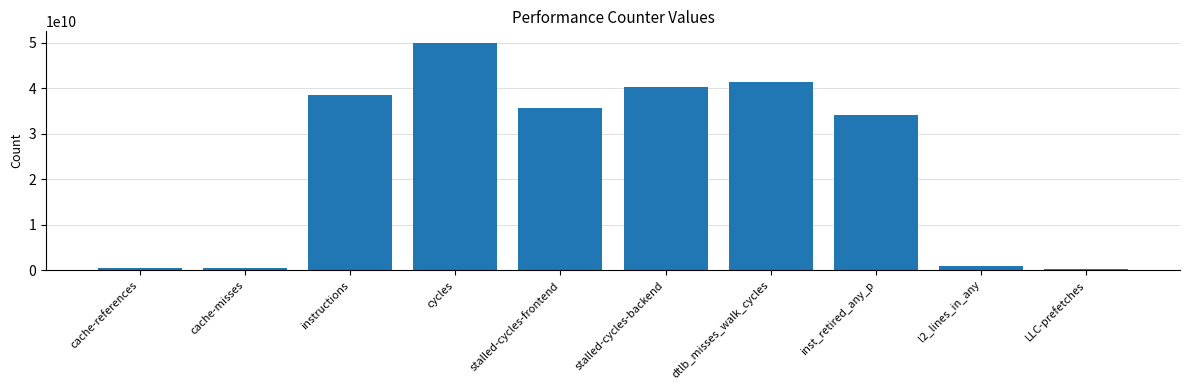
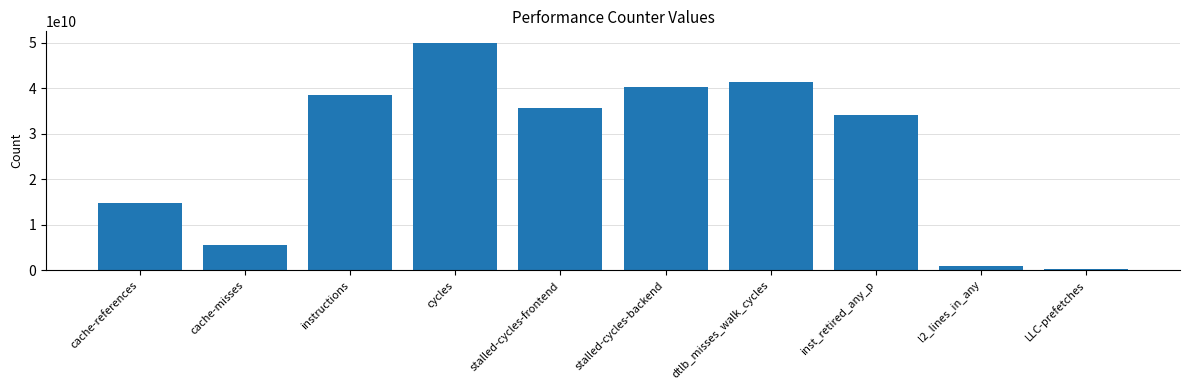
cache-references: 1000000000 -> 15000000000
cache-misses: 1000000000 -> 6000000000
